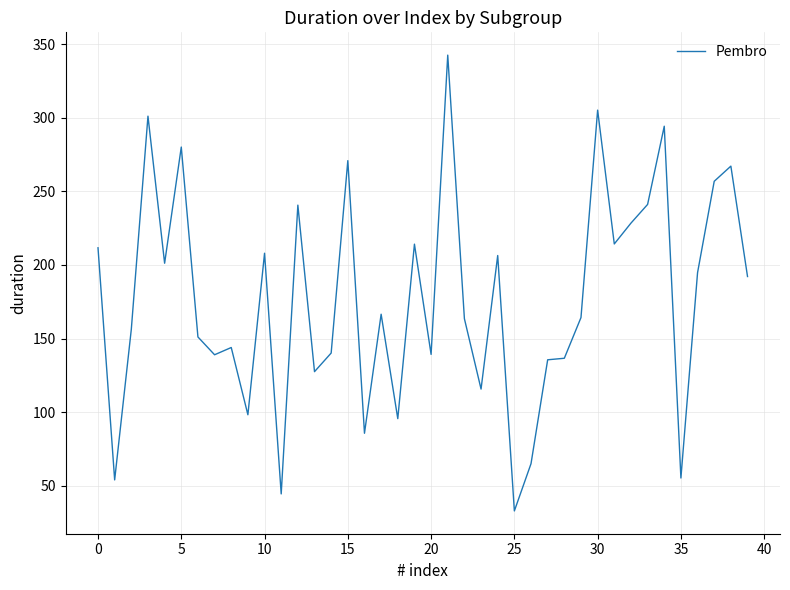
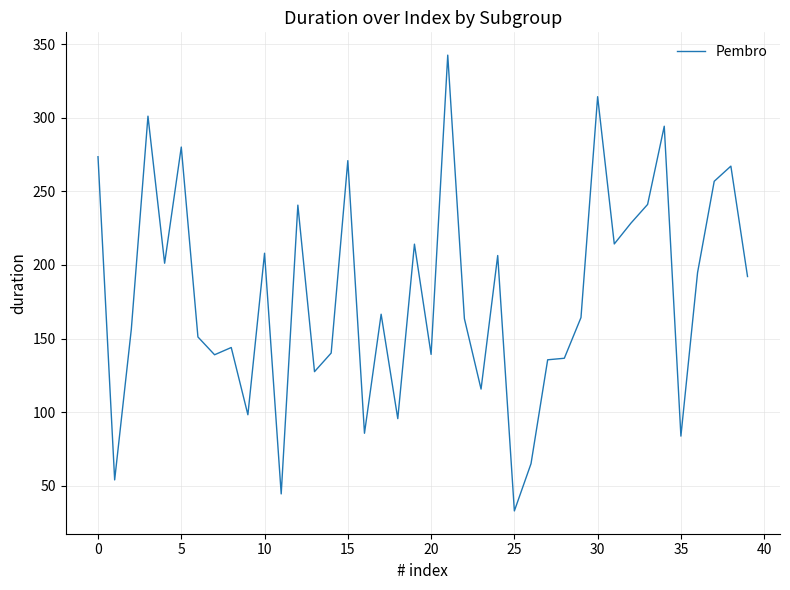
0: 212 -> 273
30: 305 -> 314
35: 55 -> 84
